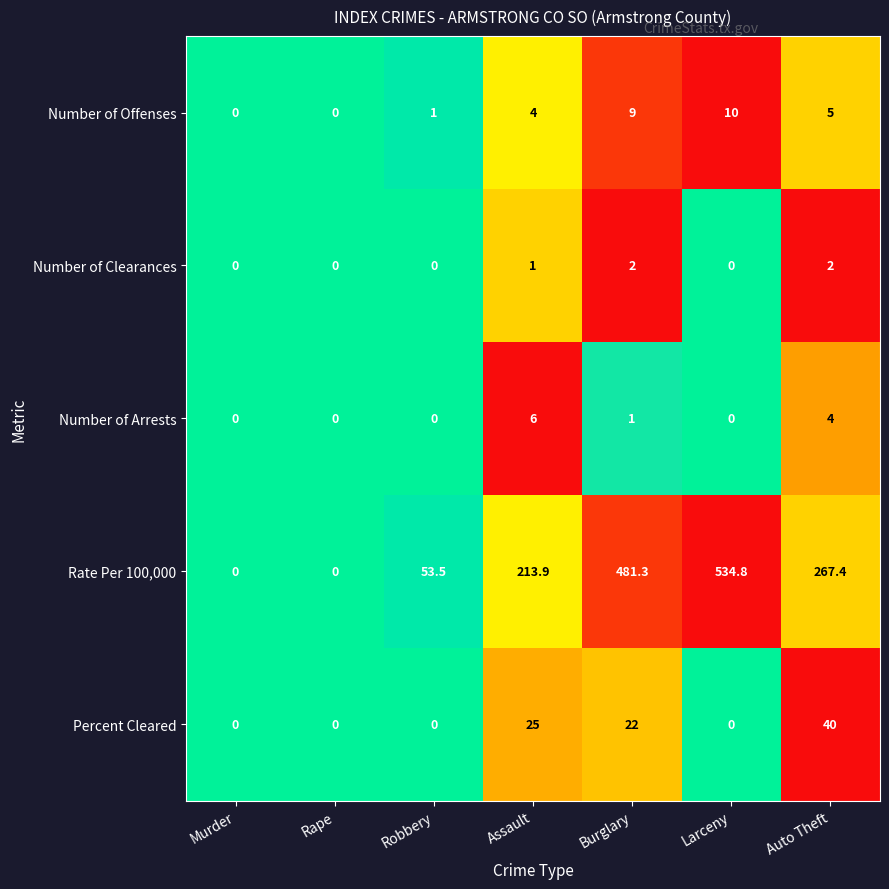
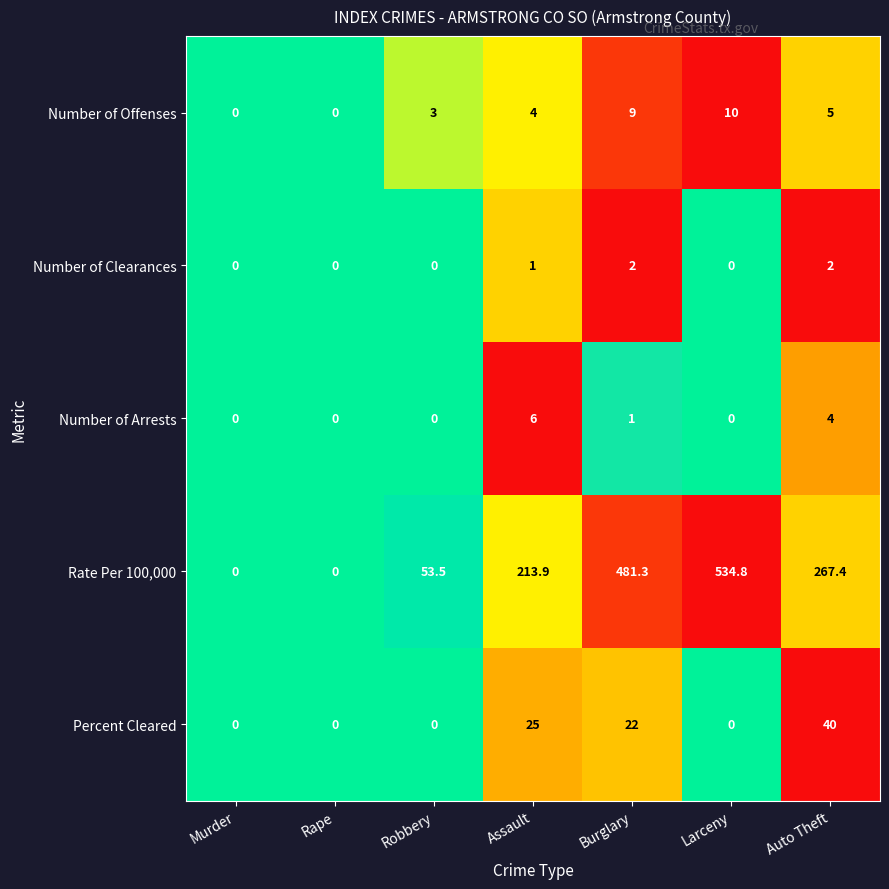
Number of Offenses, Robbery: 1 -> 3
